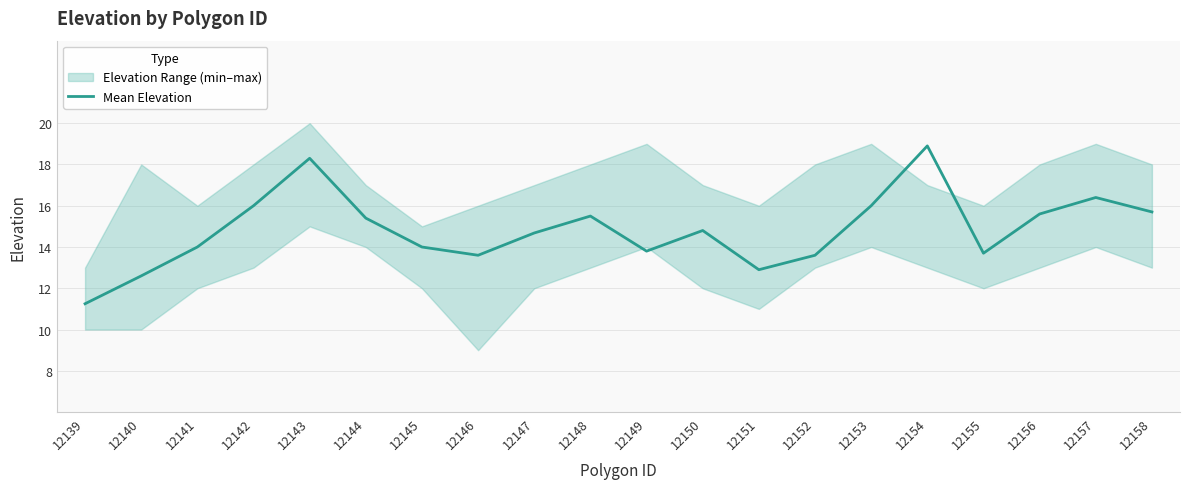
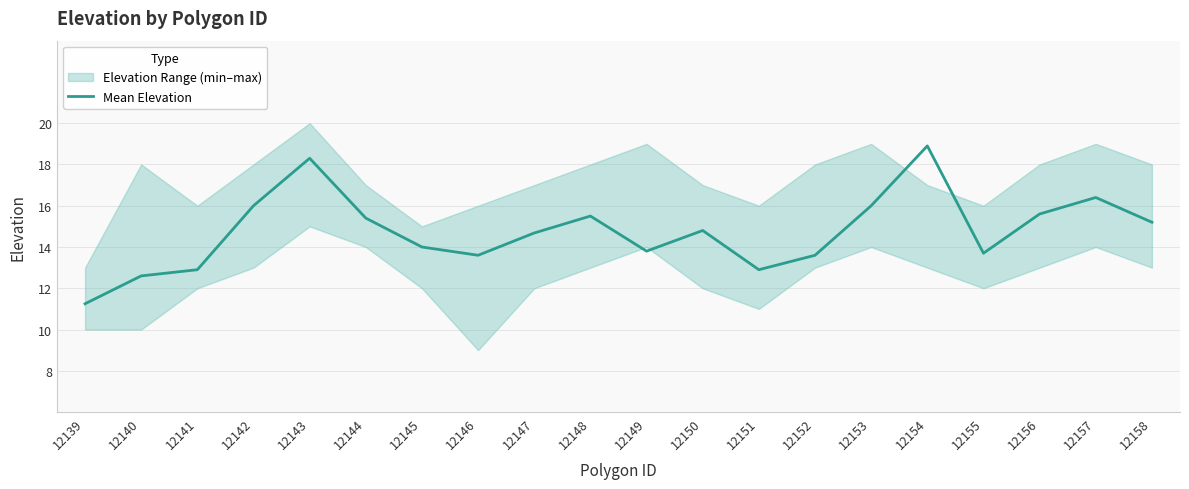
Mean Elevation, 12141: 14.0 -> 12.9
Mean Elevation, 12158: 15.7 -> 15.2
